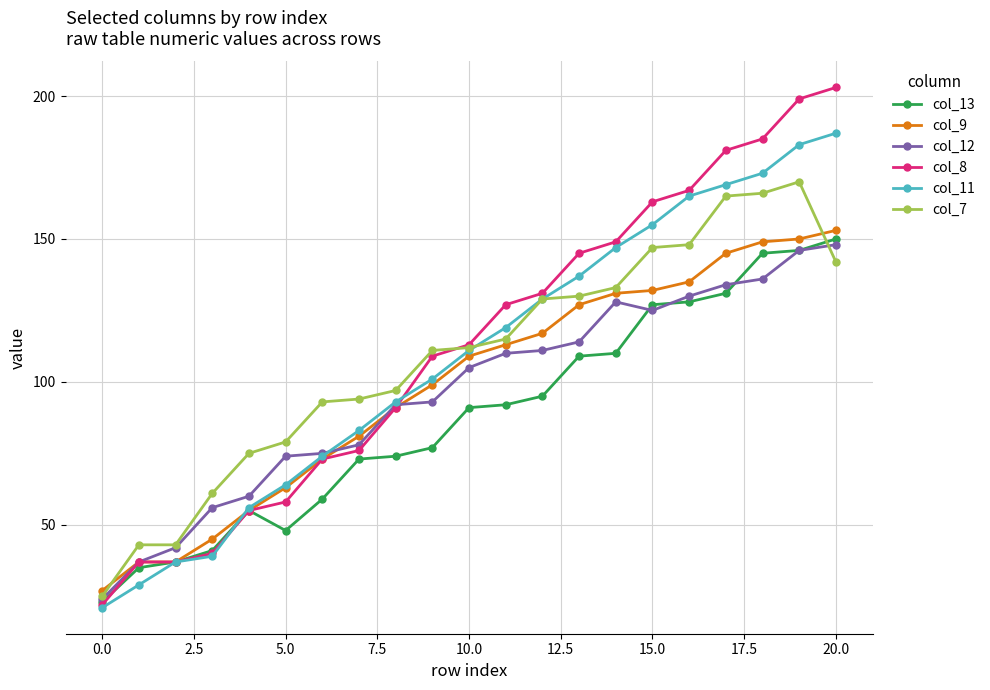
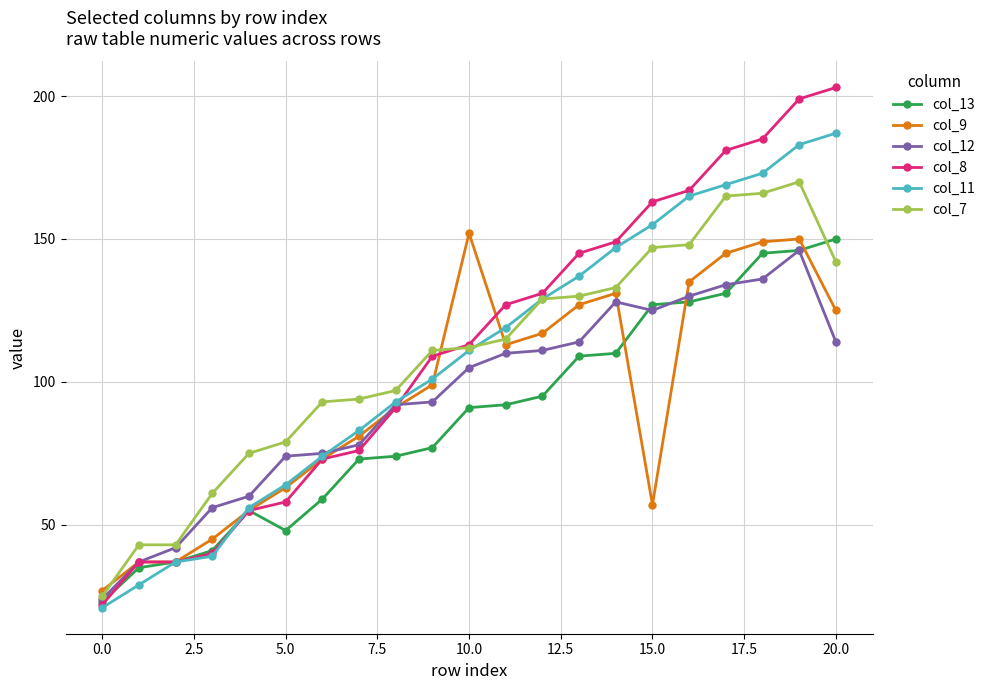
col_9, 10.0: 109 -> 152
col_9, 15.0: 132 -> 57
col_9, 20.0: 153 -> 125
col_12, 20.0: 148 -> 114
